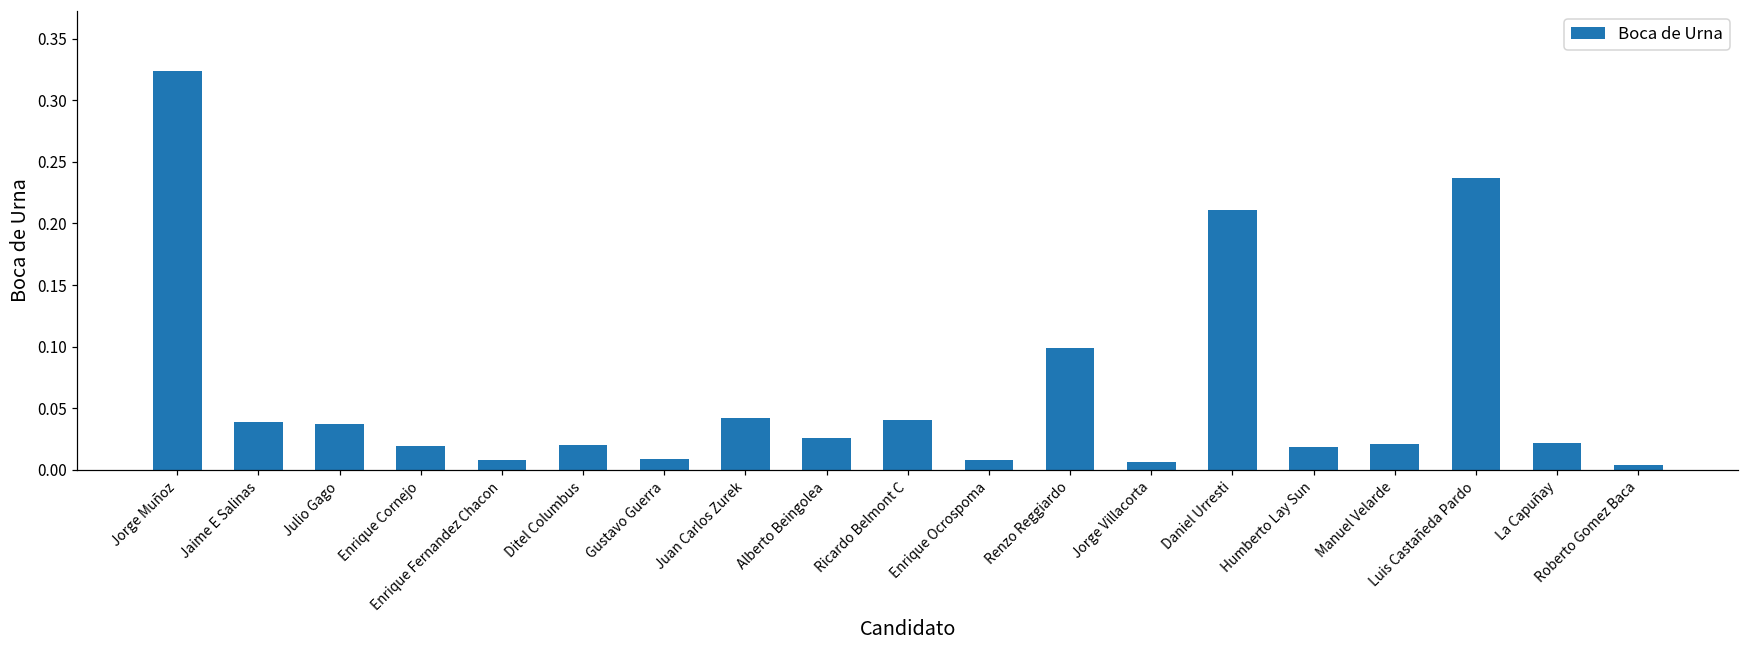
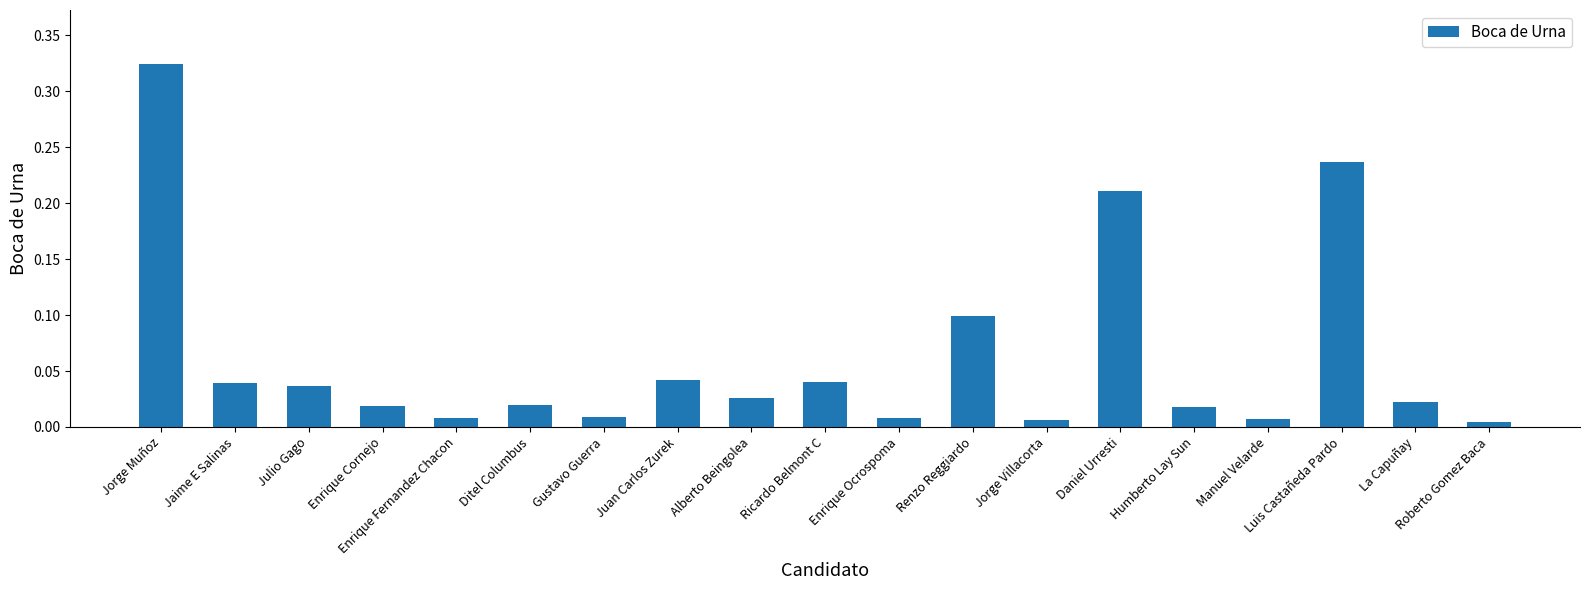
Manuel Velarde: 0.021 -> 0.007
